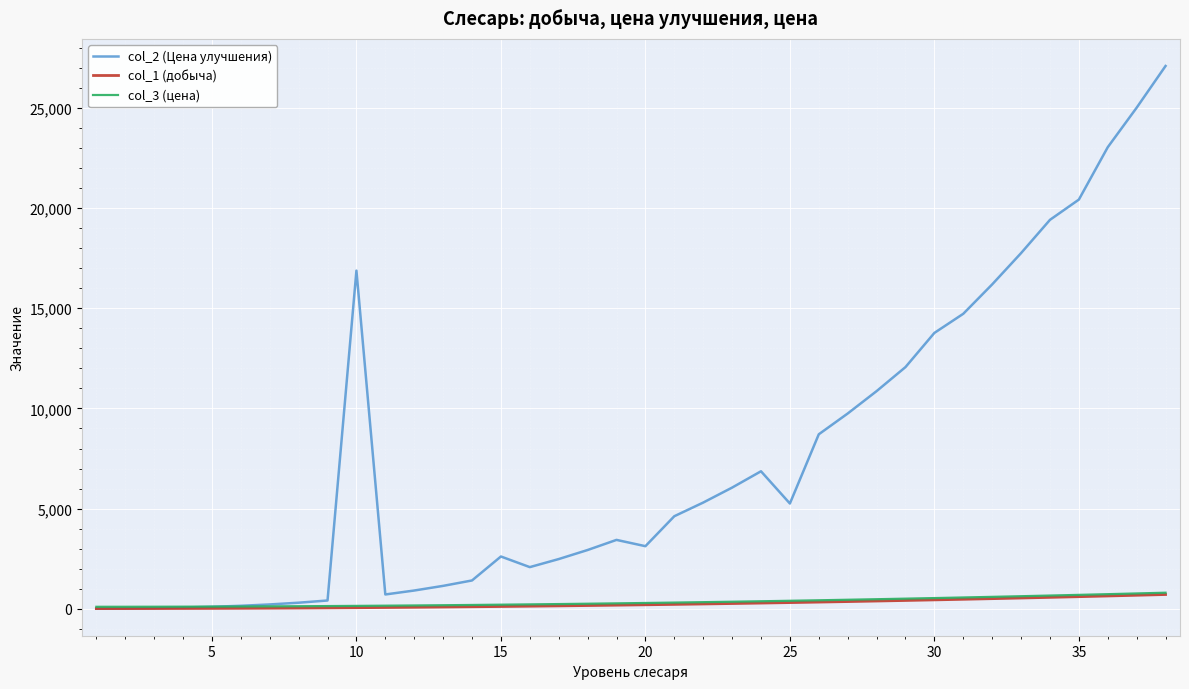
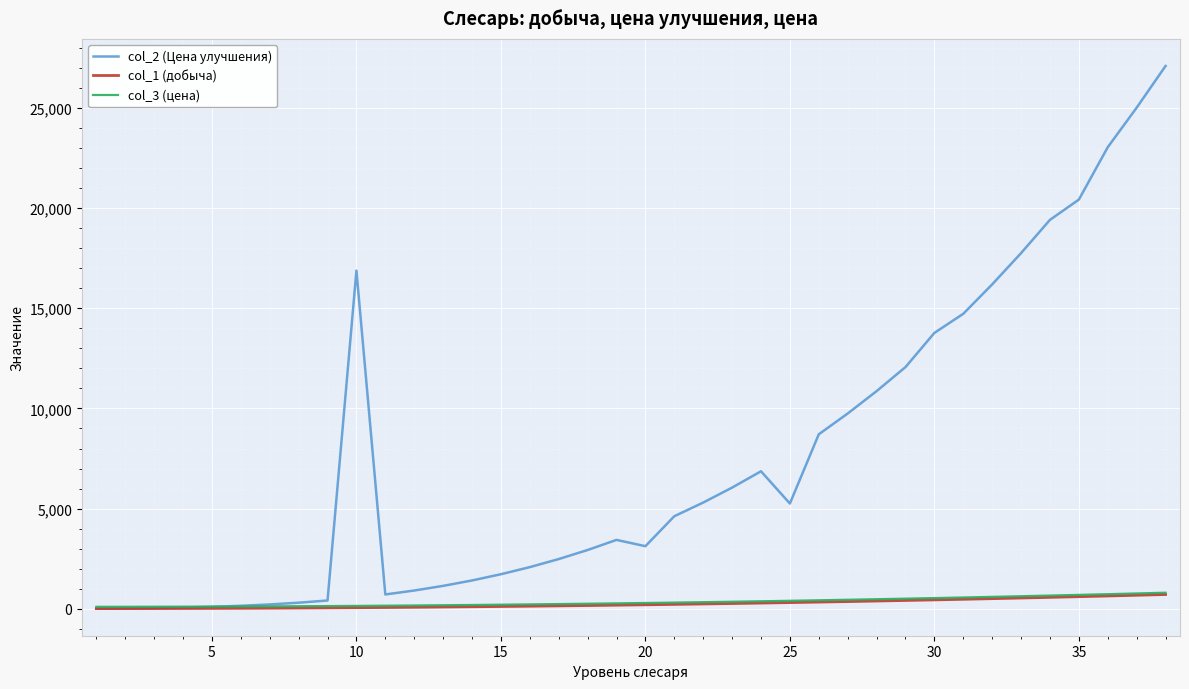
col_2 (Цена улучшения), 15: 2,600 -> 1,700
